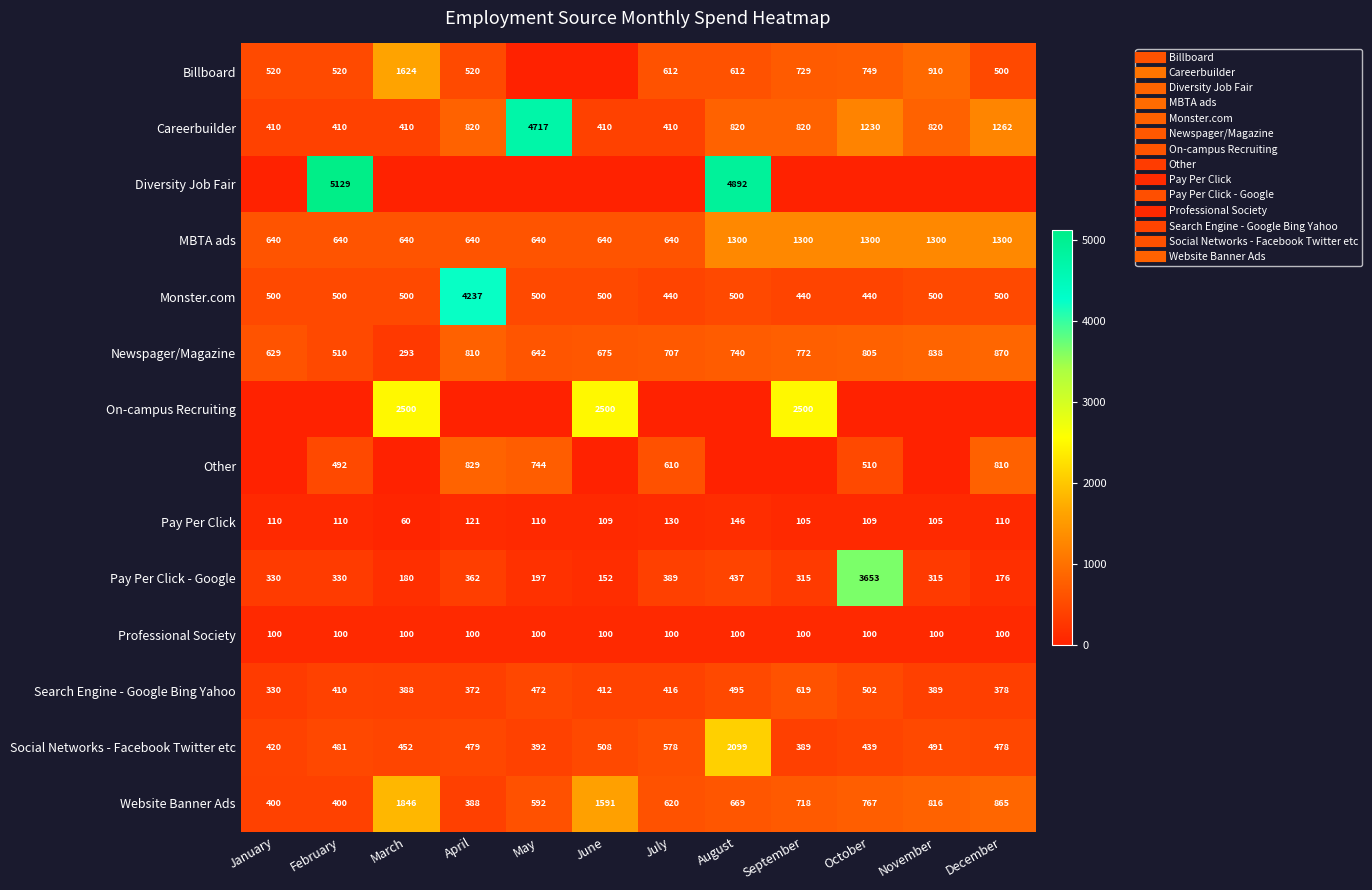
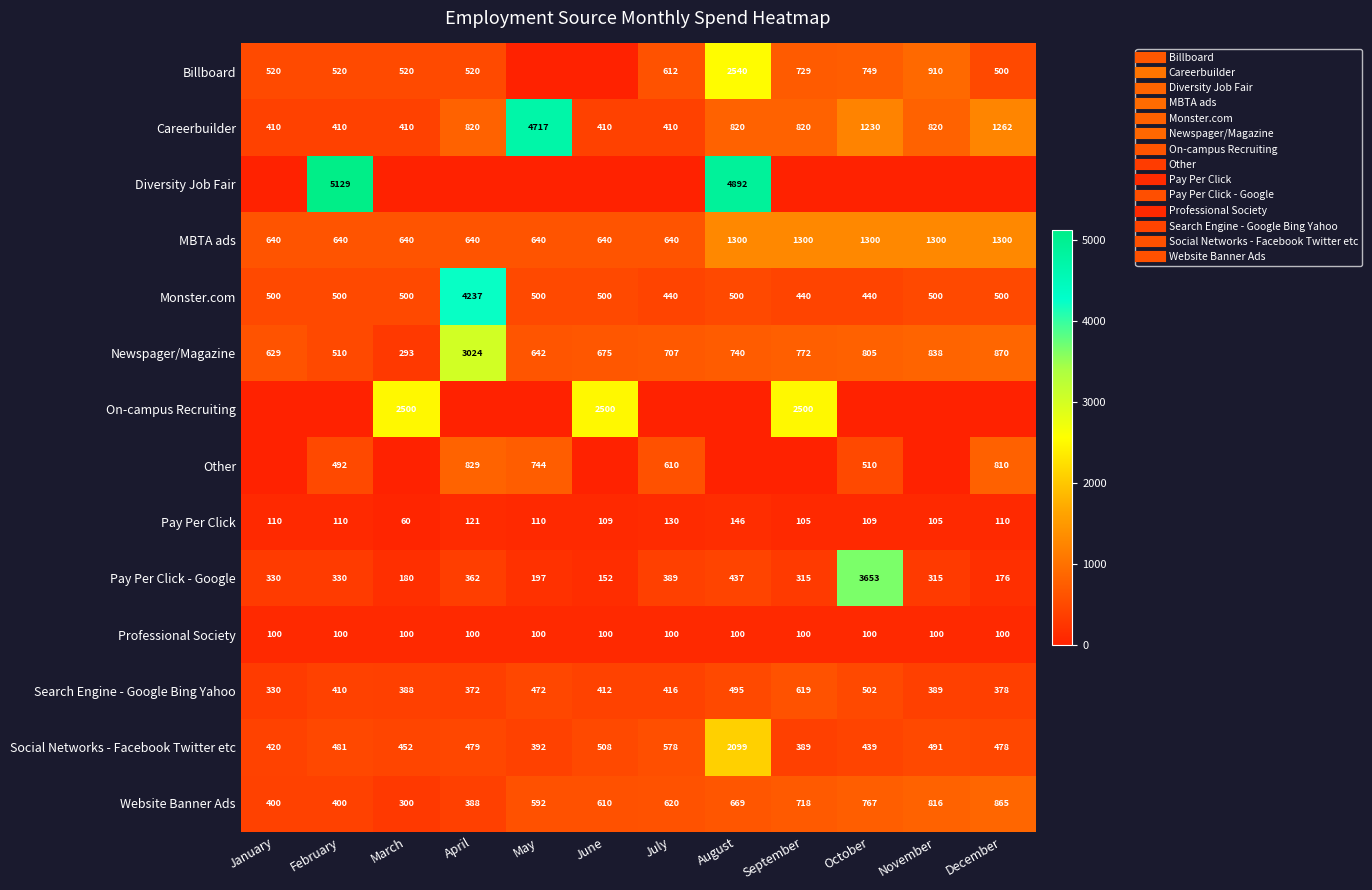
Billboard, March: 1624 -> 520
Billboard, August: 612 -> 2540
Newspager/Magazine, April: 810 -> 3024
Website Banner Ads, March: 1846 -> 300
Website Banner Ads, June: 1591 -> 610
